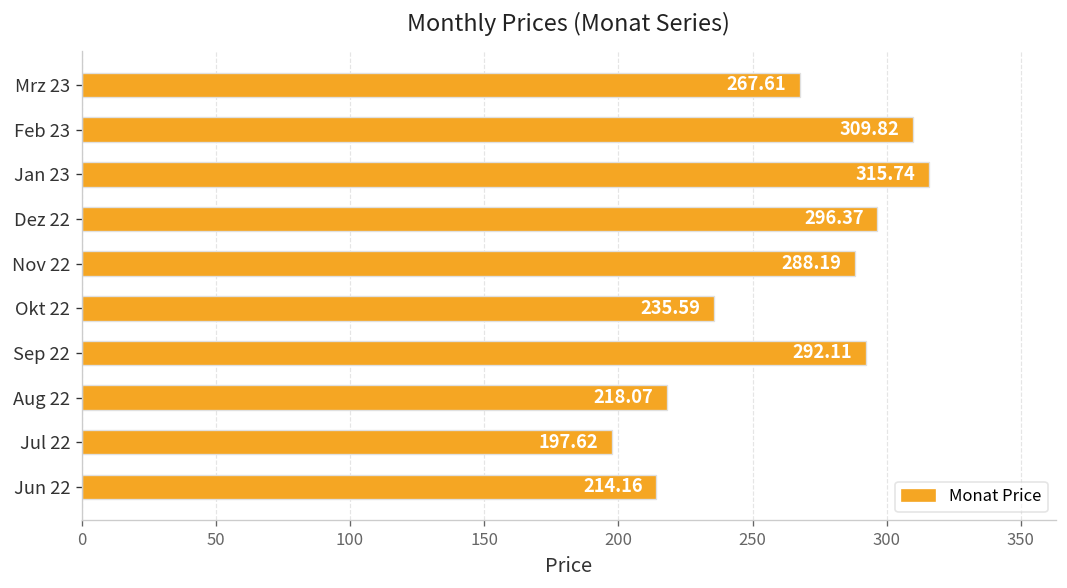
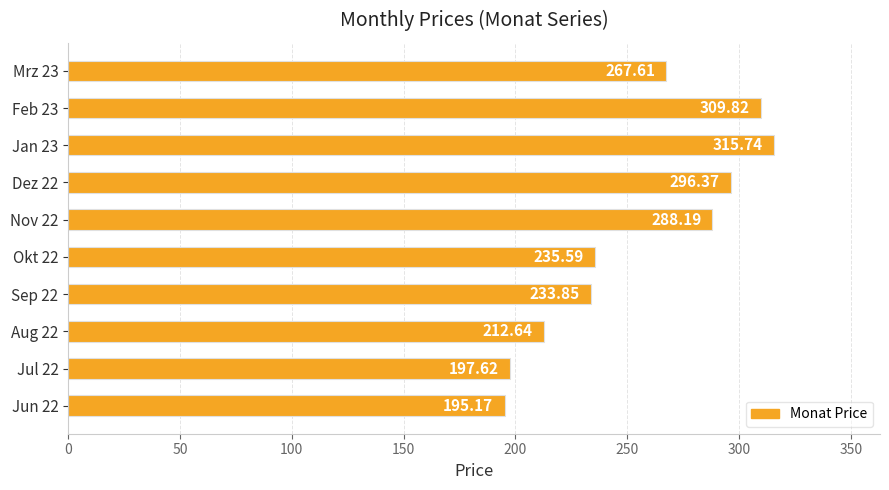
Sep 22: 292.11 -> 233.85
Aug 22: 218.07 -> 212.64
Jun 22: 214.16 -> 195.17
